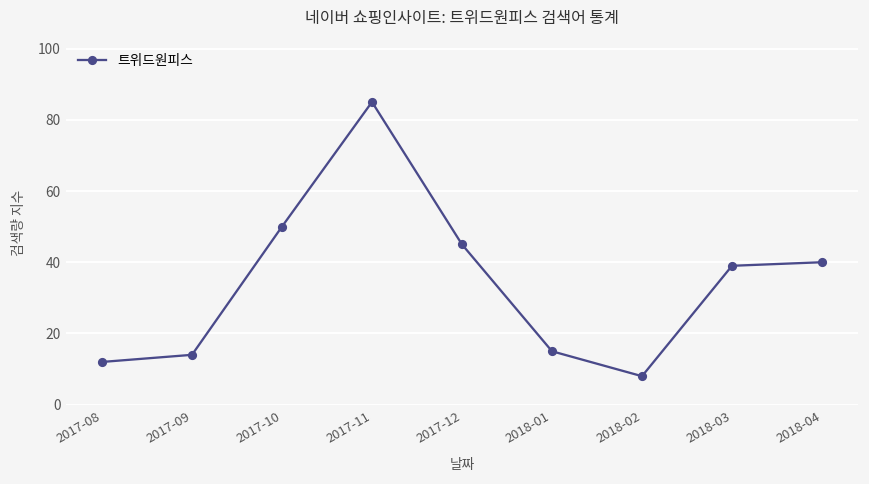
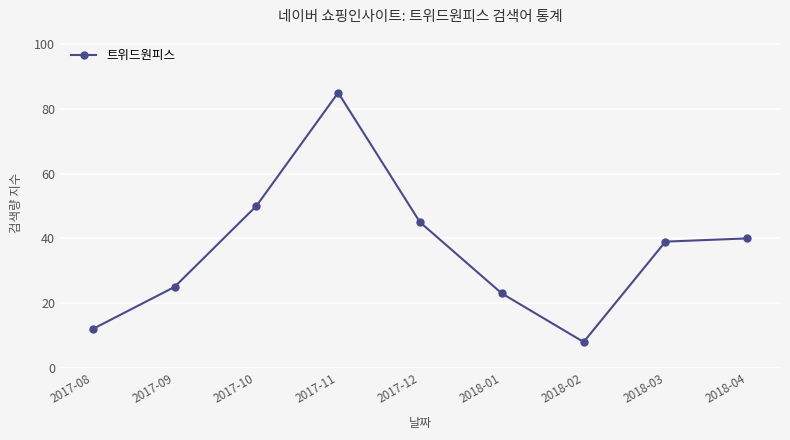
2017-09: 14 -> 25
2018-01: 15 -> 23
